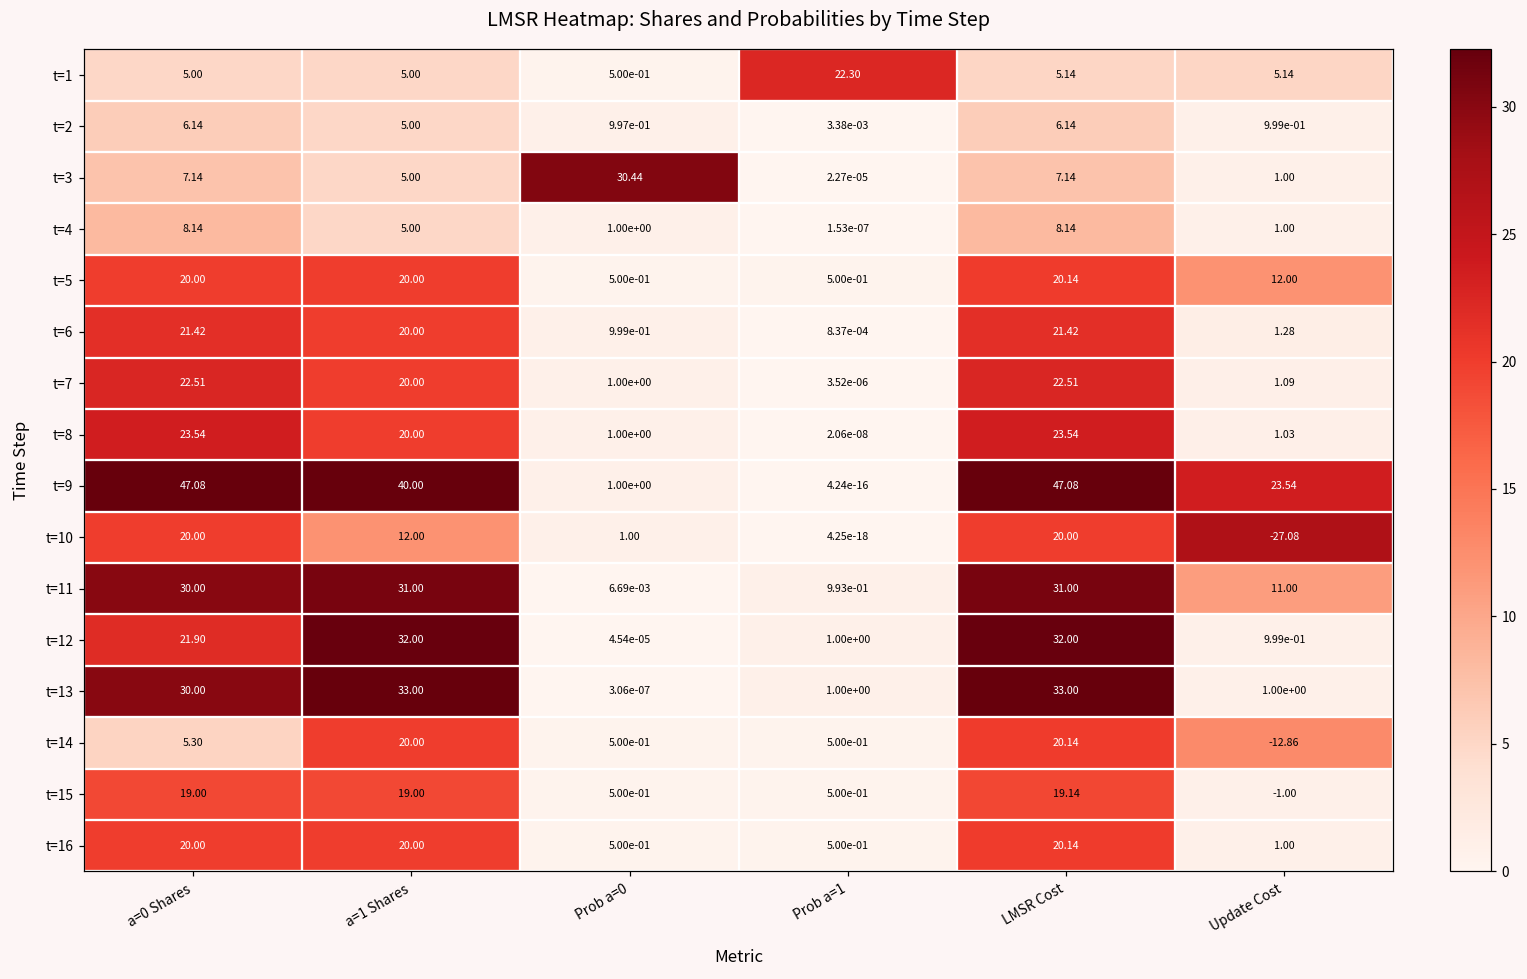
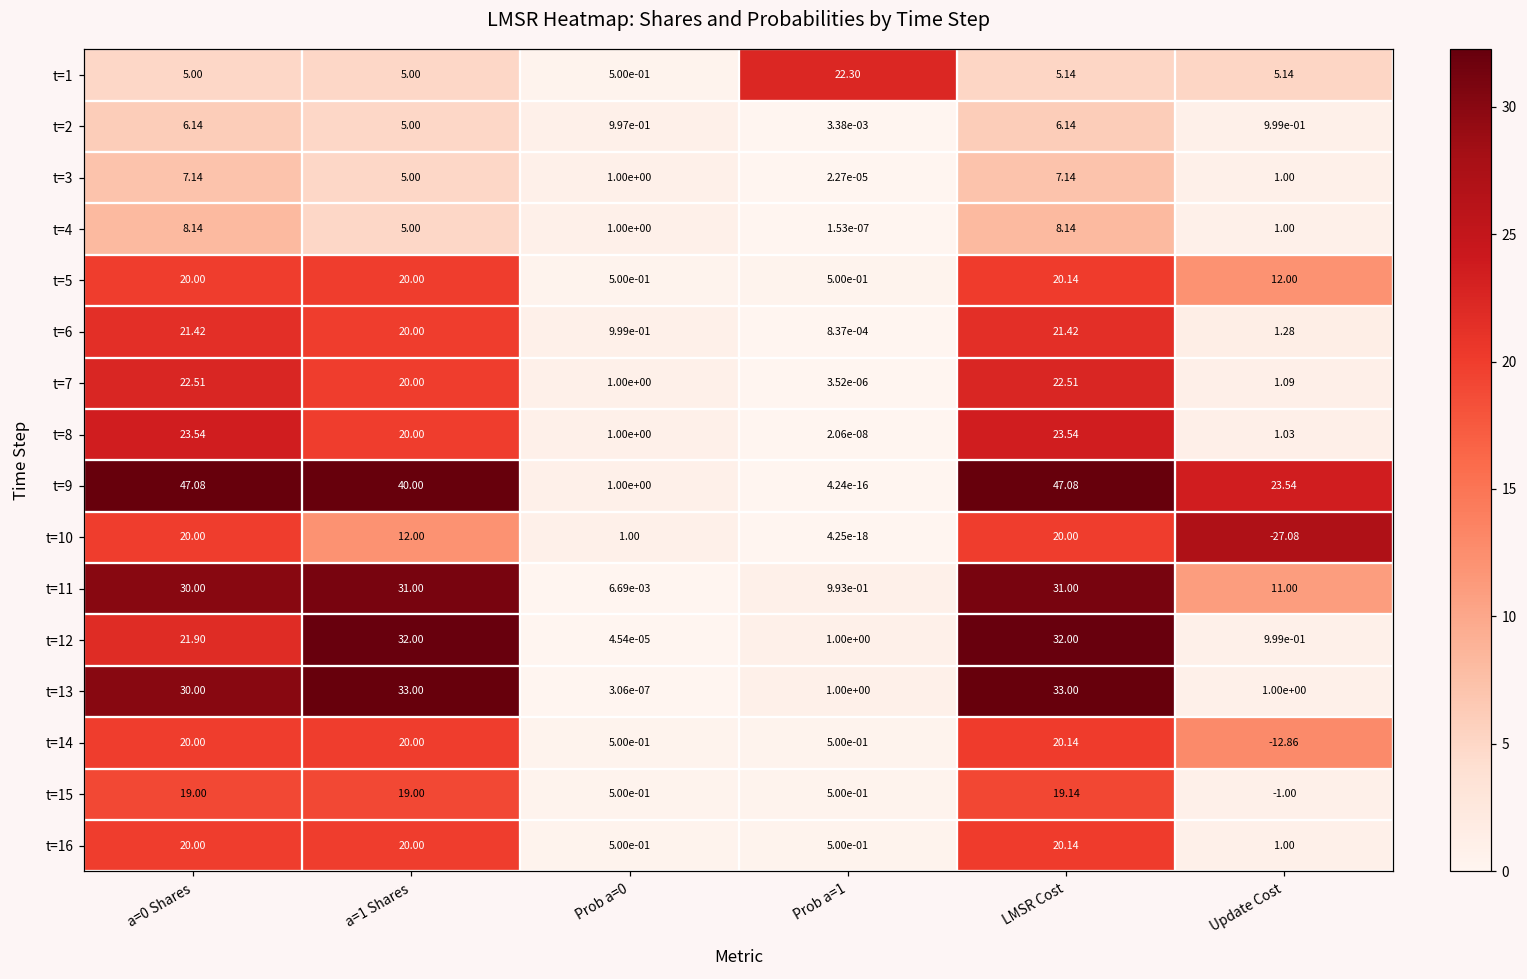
t=3, Prob a=0: 30.44 -> 1.00e+00
t=14, a=0 Shares: 5.30 -> 20.00
